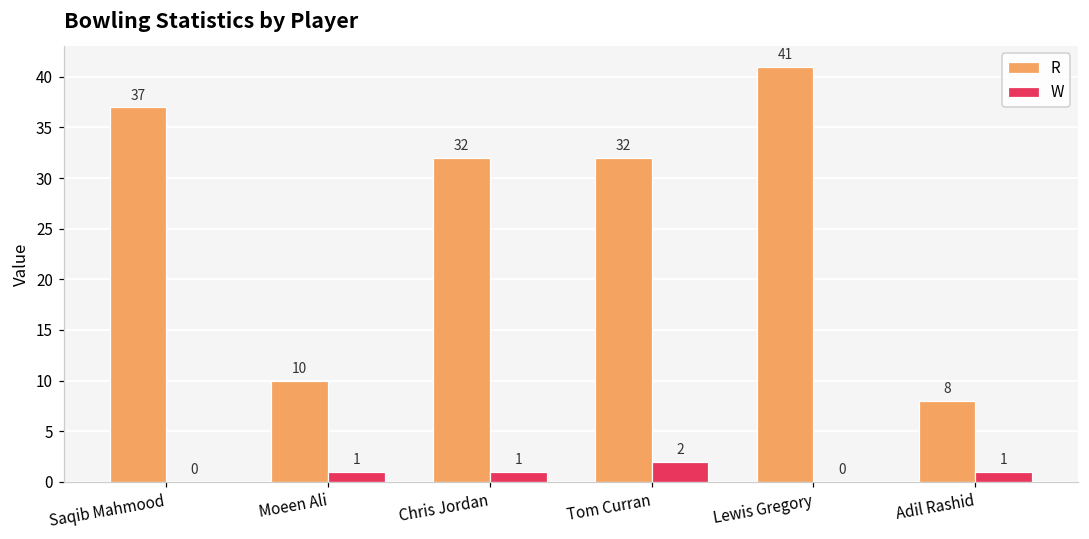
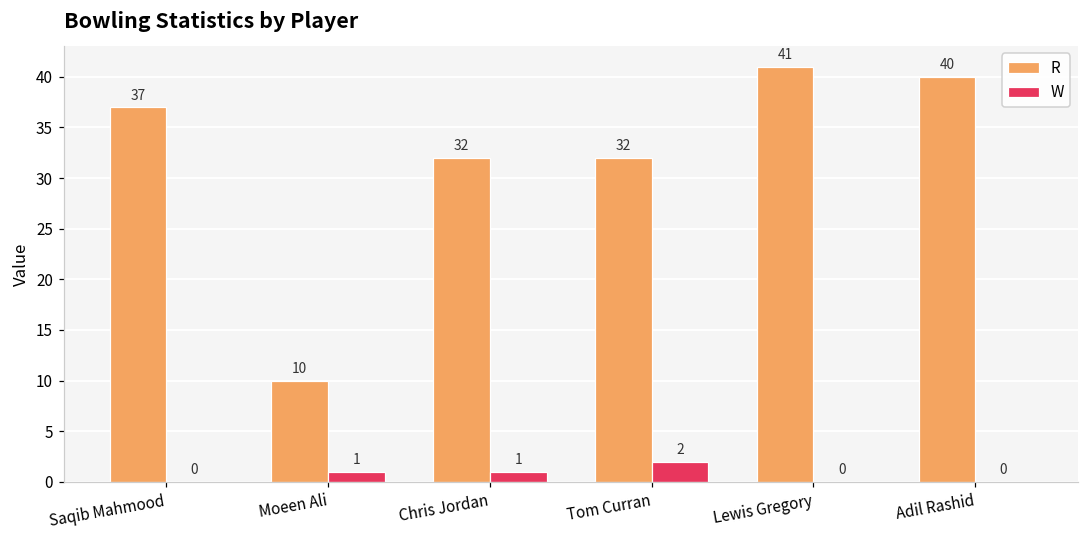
R, Adil Rashid: 8 -> 40
W, Adil Rashid: 1 -> 0
